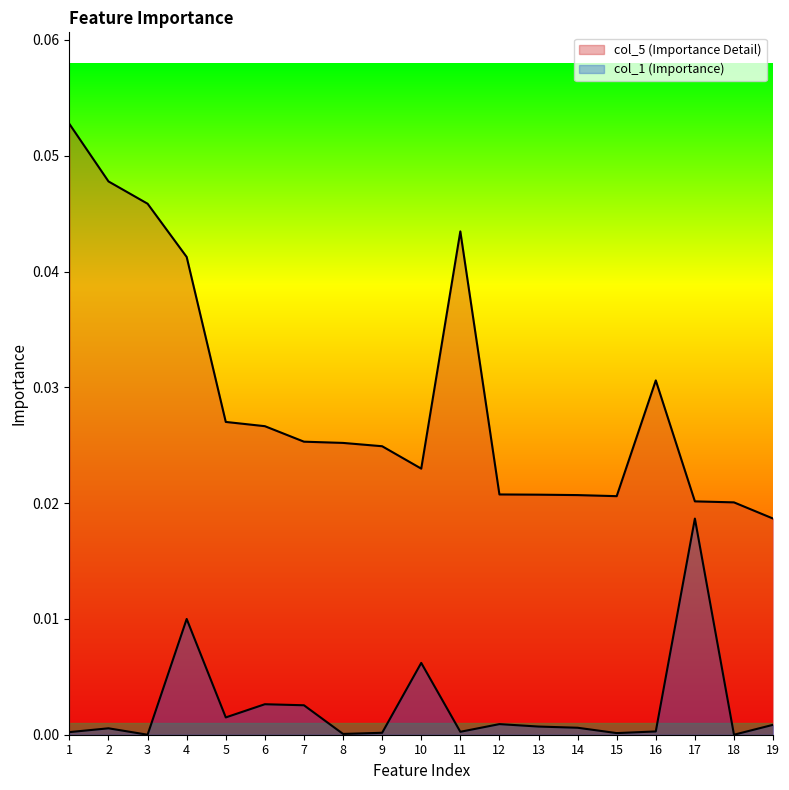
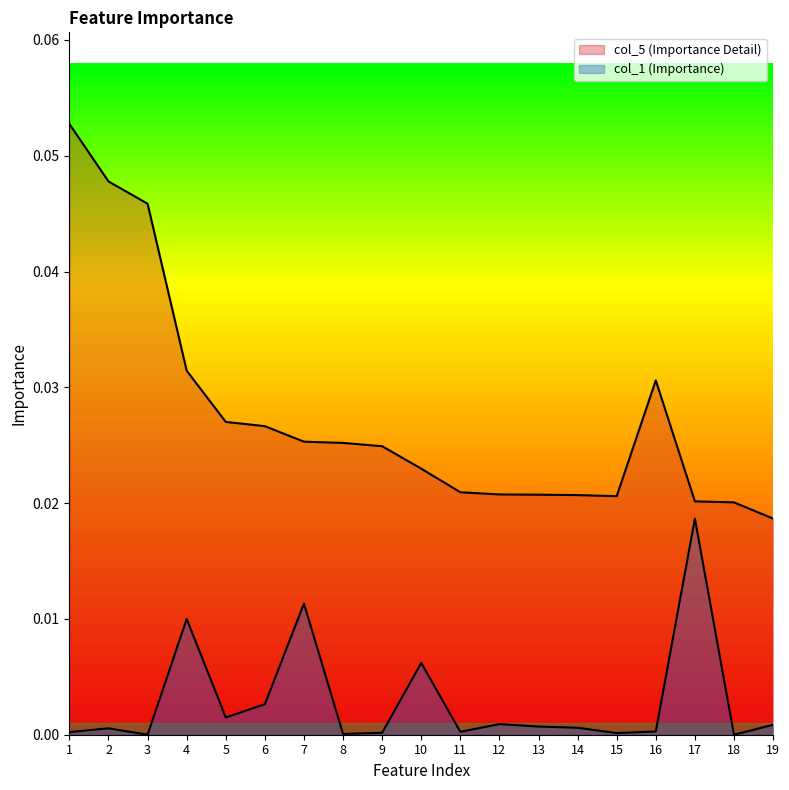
col_5 (Importance Detail), 4: 0.0413 -> 0.0314
col_1 (Importance), 7: 0.0025 -> 0.0113
col_5 (Importance Detail), 11: 0.0435 -> 0.0209
